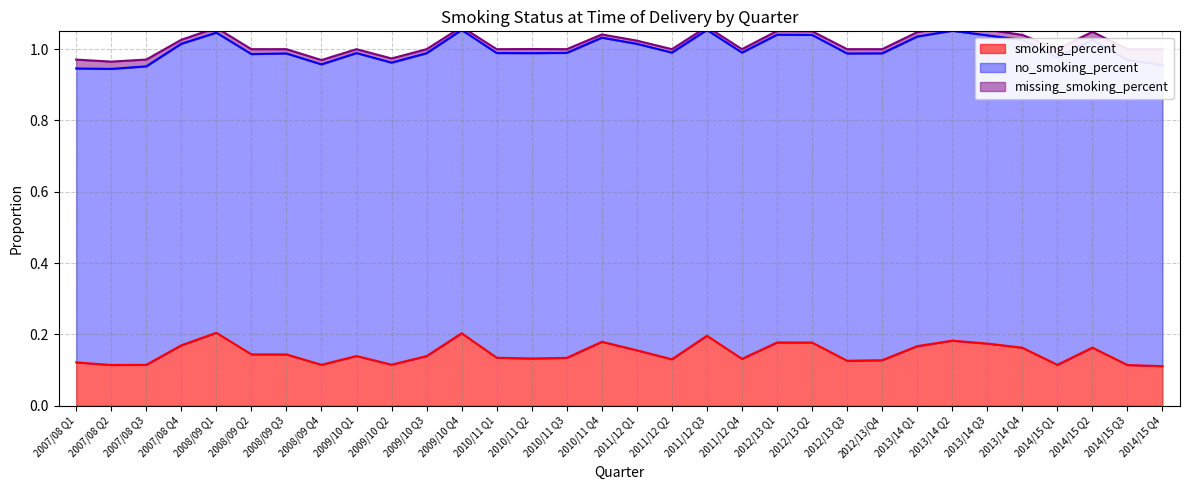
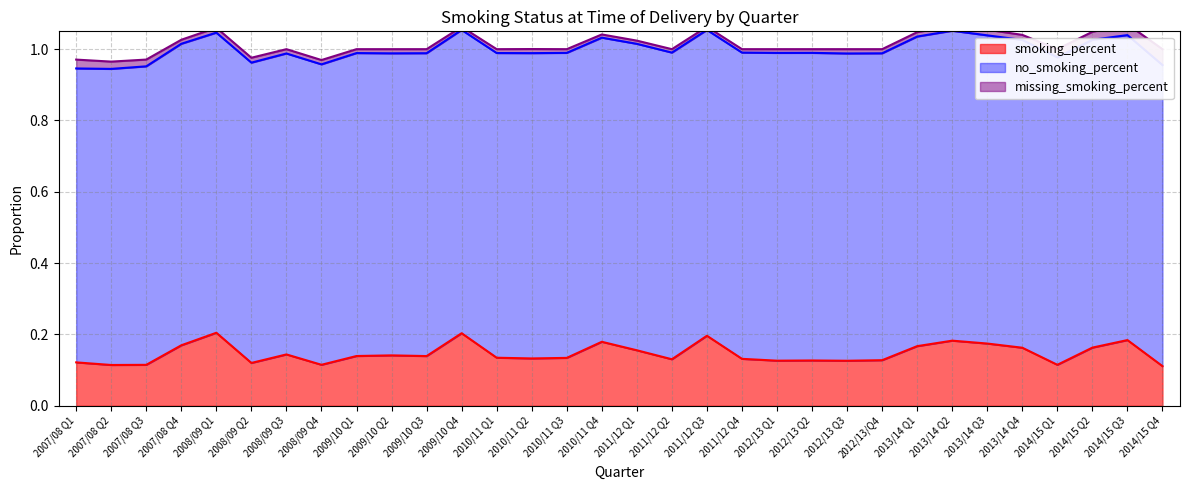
smoking_percent, 2008/09 Q2: 0.14 -> 0.12
smoking_percent, 2009/10 Q2: 0.12 -> 0.14
smoking_percent, 2012/13 Q1: 0.18 -> 0.13
smoking_percent, 2012/13 Q2: 0.18 -> 0.13
smoking_percent, 2014/15 Q3: 0.11 -> 0.18
